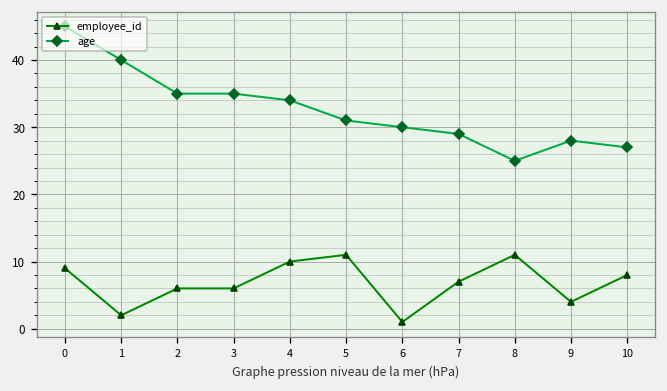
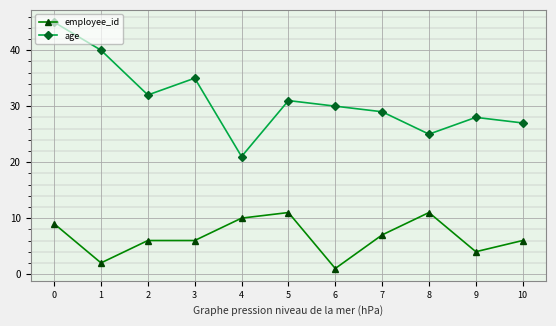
age, 2: 35 -> 32
age, 4: 34 -> 21
employee_id, 10: 8 -> 6
